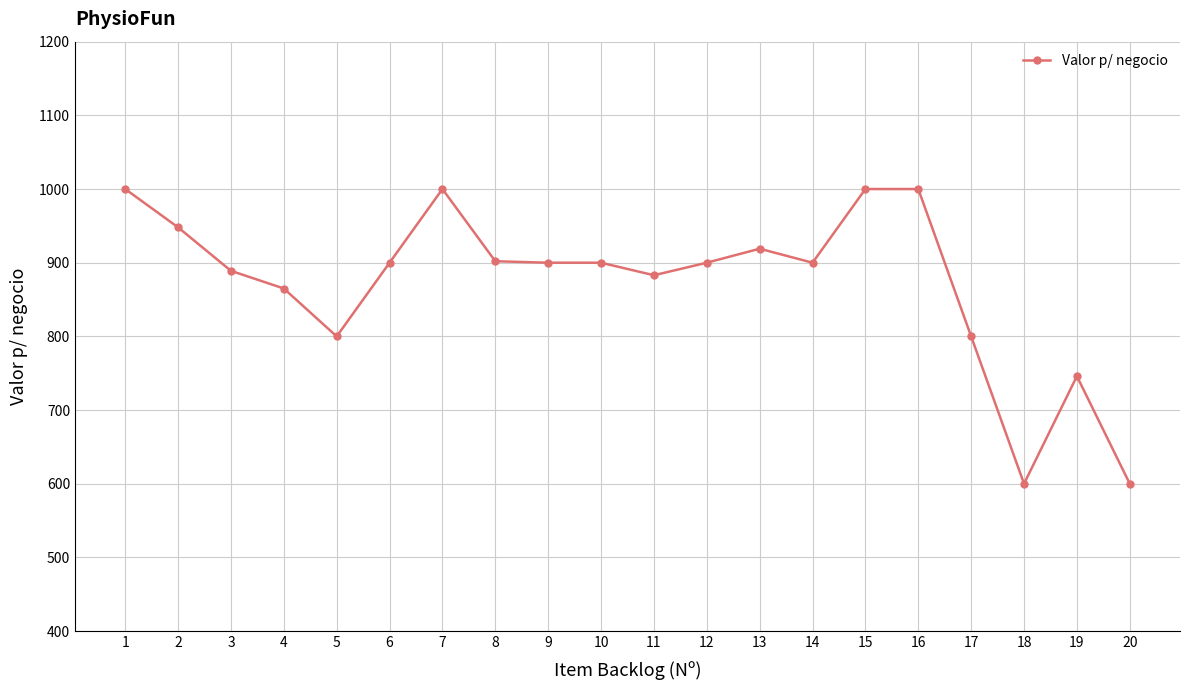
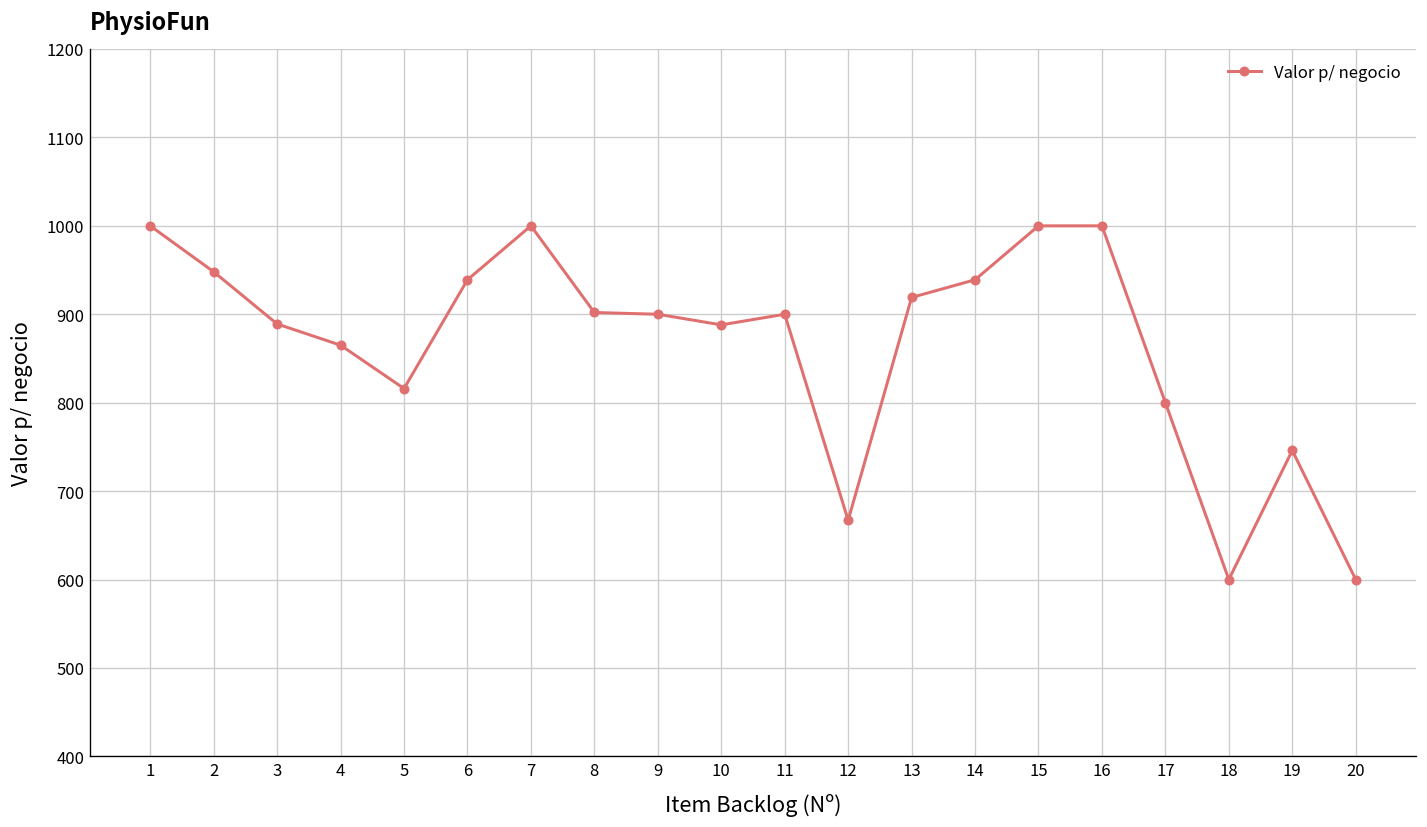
5: 800 -> 820
6: 900 -> 940
10: 900 -> 890
11: 880 -> 900
12: 900 -> 670
14: 900 -> 940
